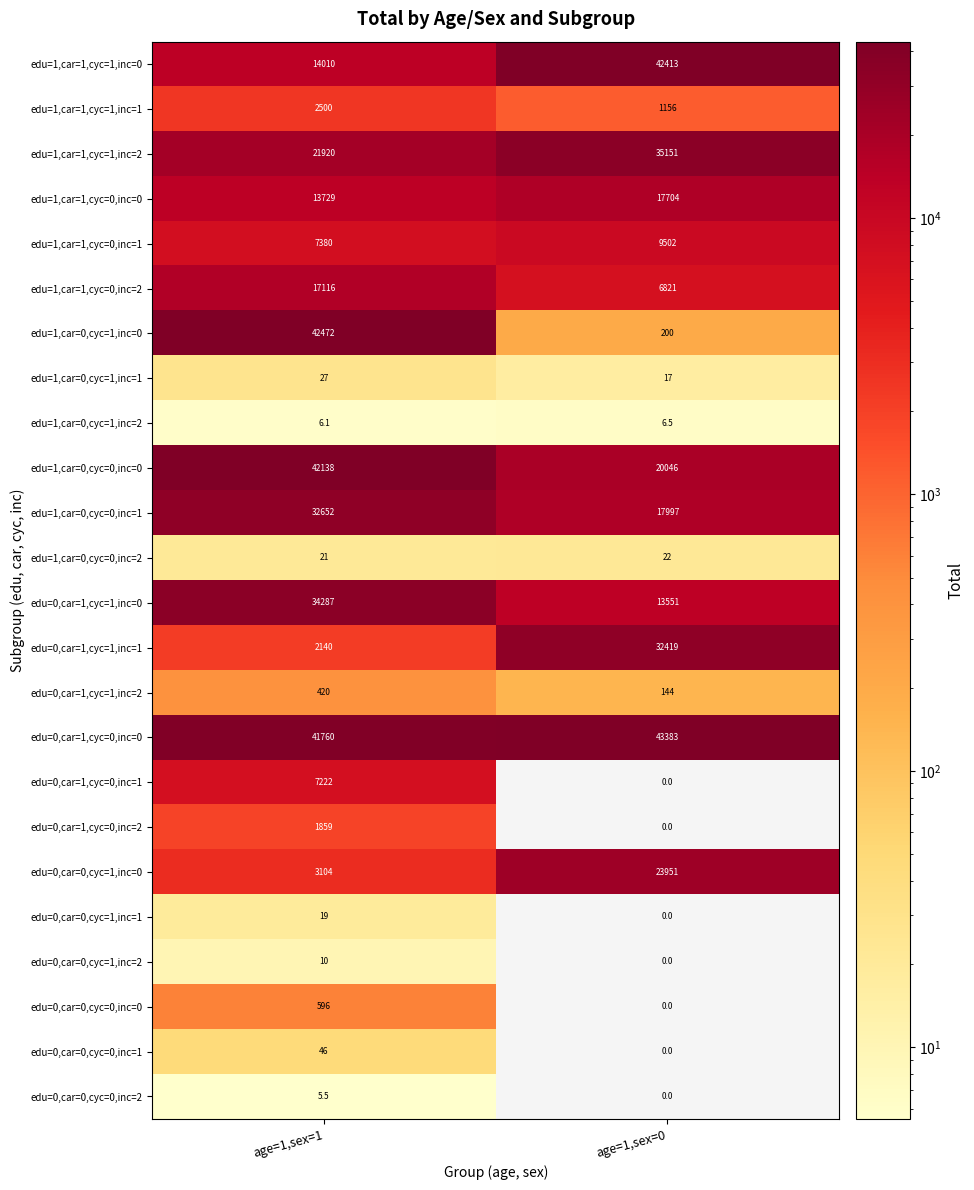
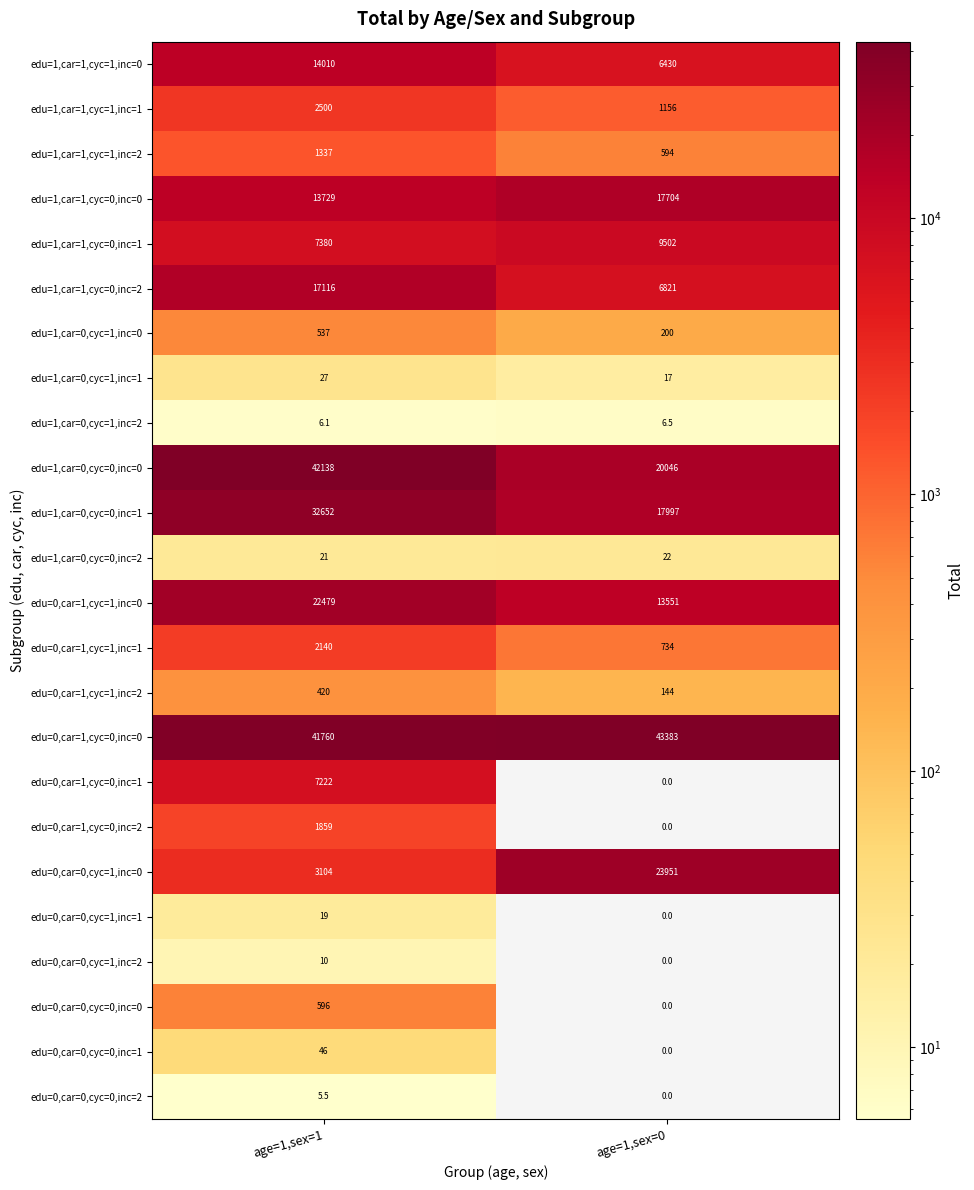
edu=1,car=1,cyc=1,inc=0, age=1,sex=0: 42413 -> 6430
edu=1,car=1,cyc=1,inc=2, age=1,sex=1: 21920 -> 1337
edu=1,car=1,cyc=1,inc=2, age=1,sex=0: 35151 -> 594
edu=1,car=0,cyc=1,inc=0, age=1,sex=1: 42472 -> 537
edu=0,car=1,cyc=1,inc=0, age=1,sex=1: 34287 -> 22479
edu=0,car=1,cyc=1,inc=1, age=1,sex=0: 32419 -> 734
